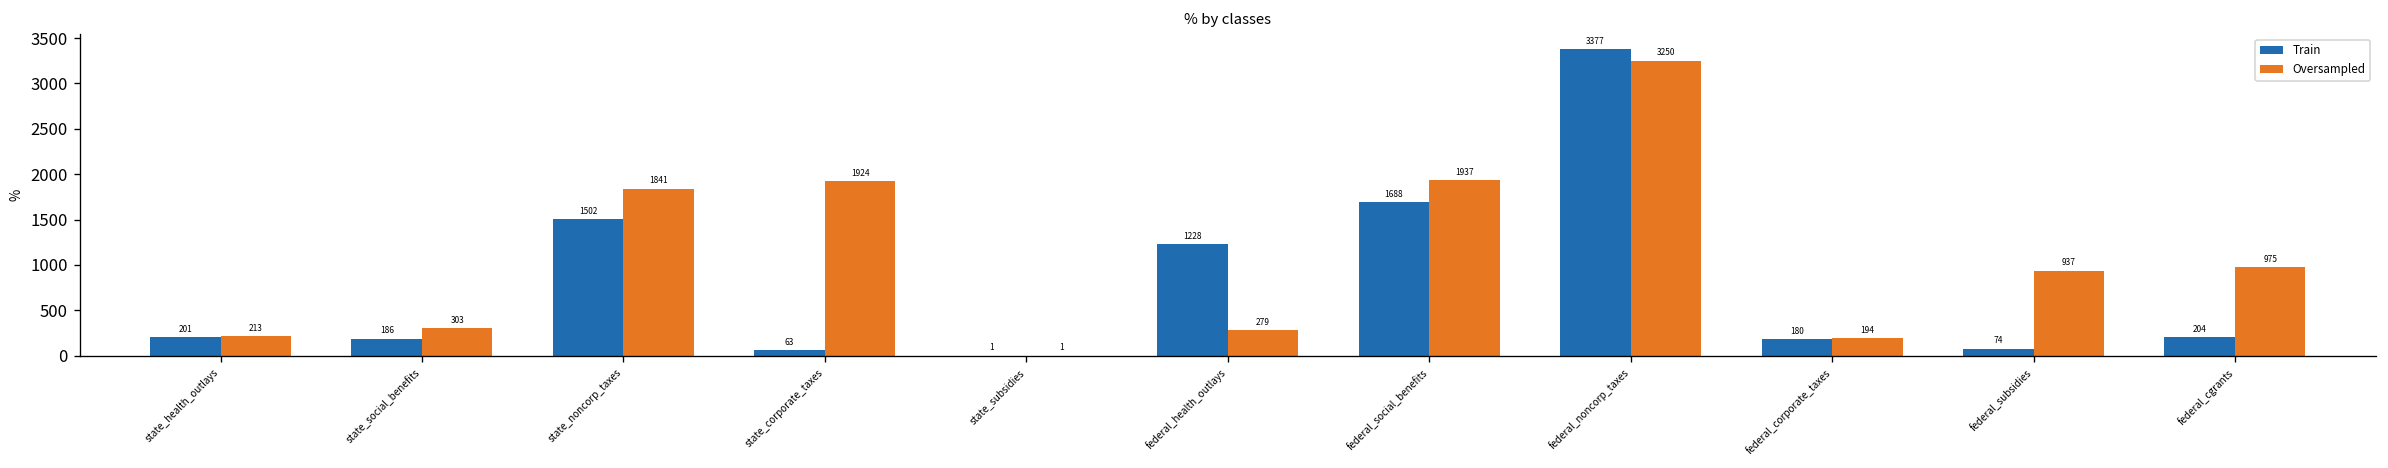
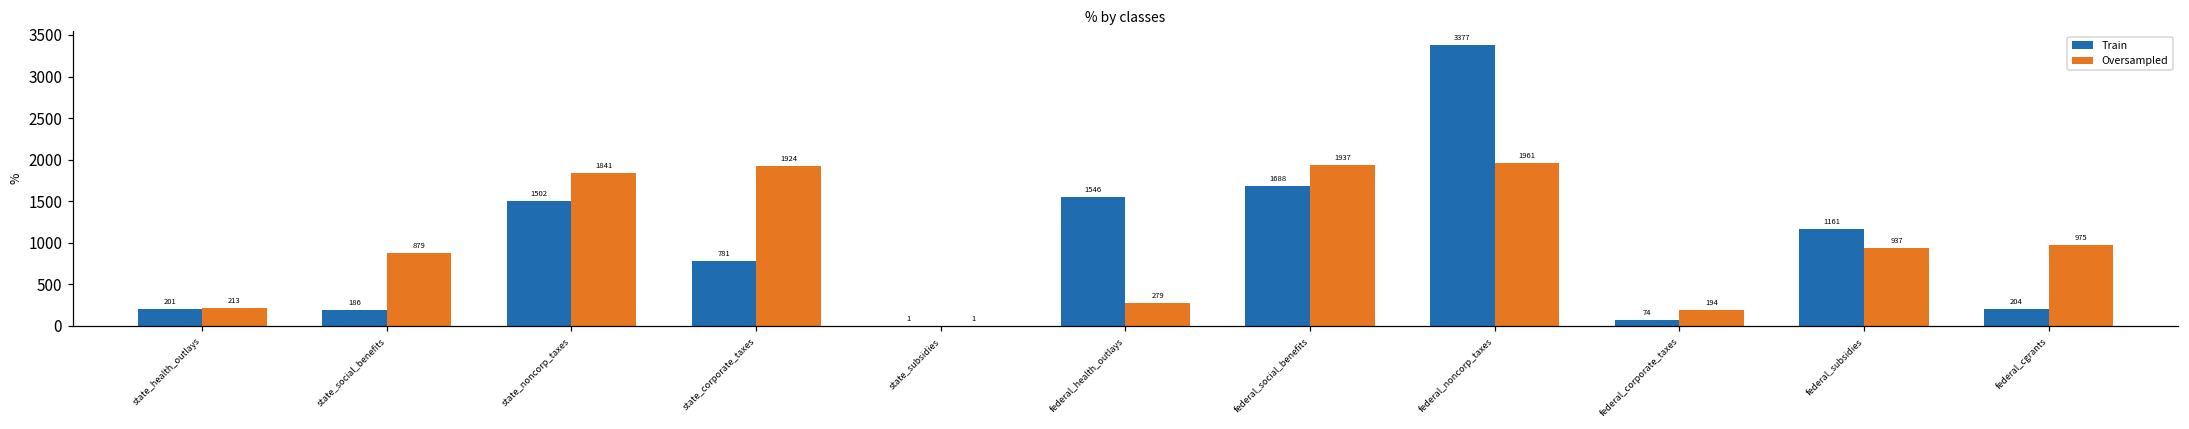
Oversampled, state_social_benefits: 303 -> 879
Train, state_corporate_taxes: 63 -> 781
Train, federal_health_outlays: 1228 -> 1546
Oversampled, federal_noncorp_taxes: 3250 -> 1961
Train, federal_corporate_taxes: 180 -> 74
Train, federal_subsidies: 74 -> 1161
